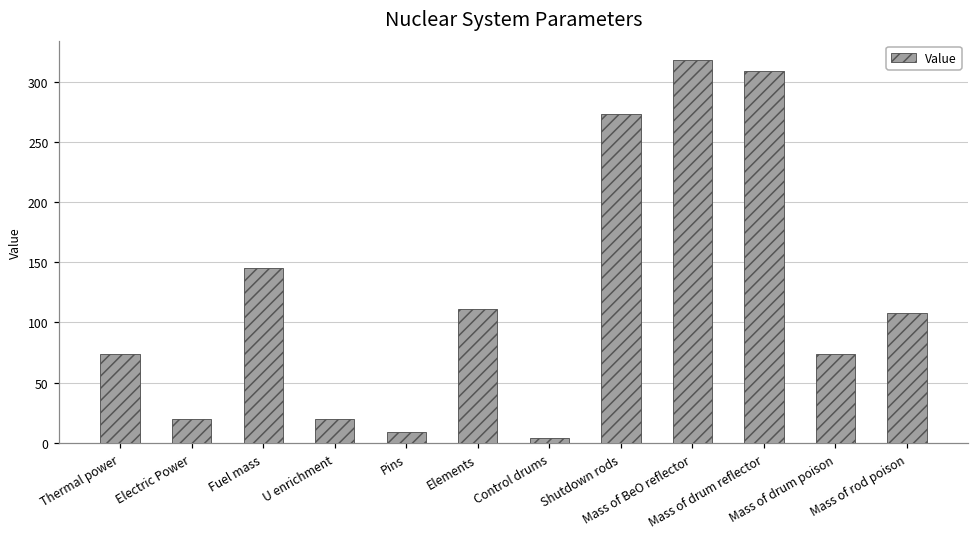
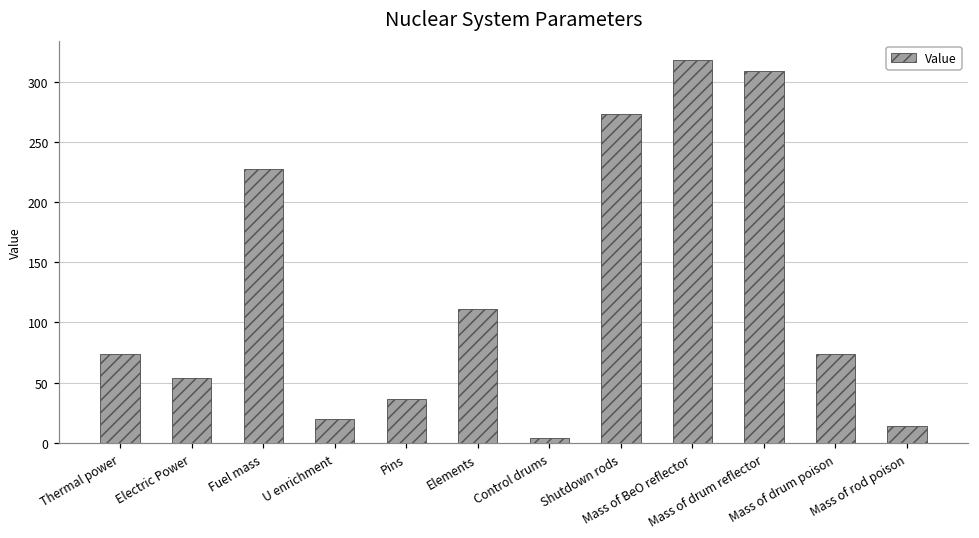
Electric Power: 20 -> 54
Fuel mass: 145 -> 227
Pins: 9 -> 36
Mass of rod poison: 108 -> 14
